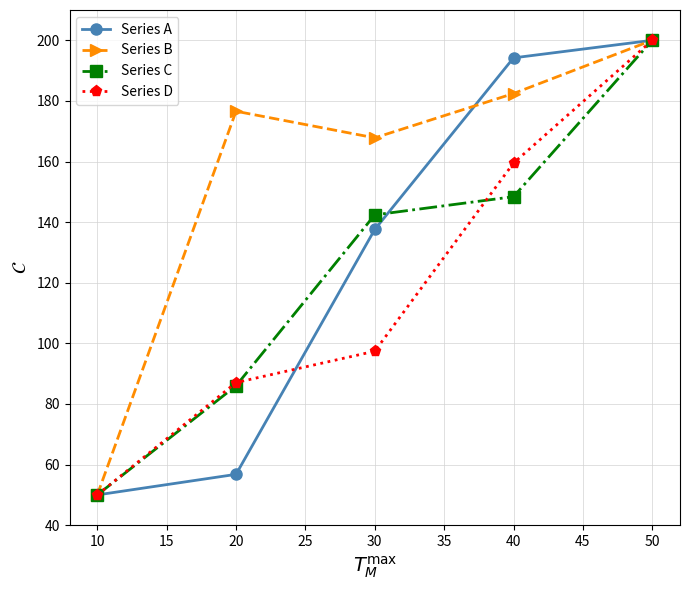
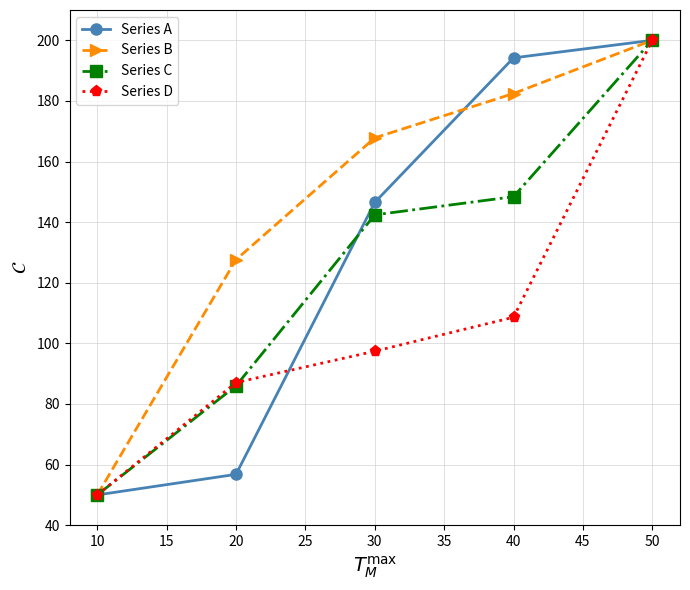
Series B, 20: 177 -> 128
Series A, 30: 138 -> 147
Series D, 40: 159 -> 109
